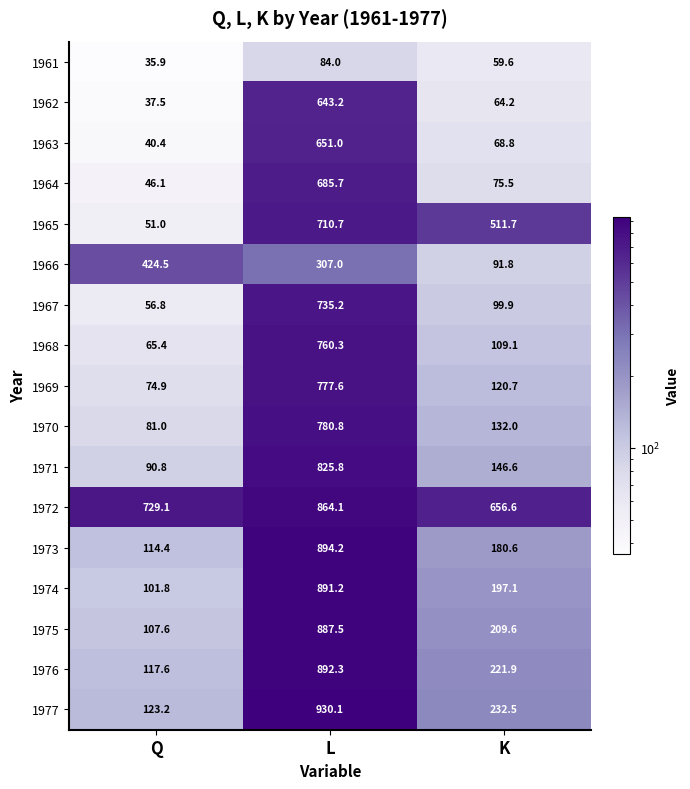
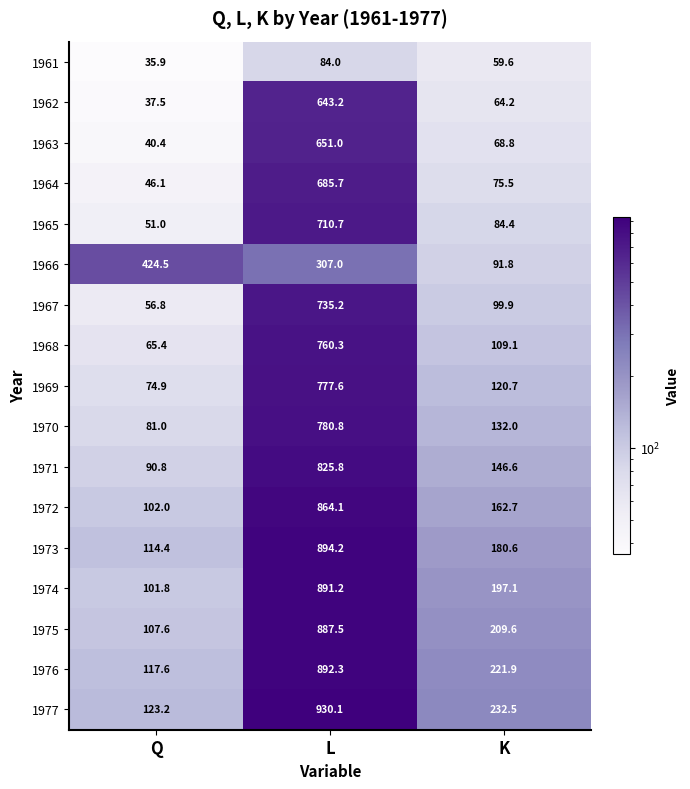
1965, K: 511.7 -> 84.4
1972, Q: 729.1 -> 102.0
1972, K: 656.6 -> 162.7
